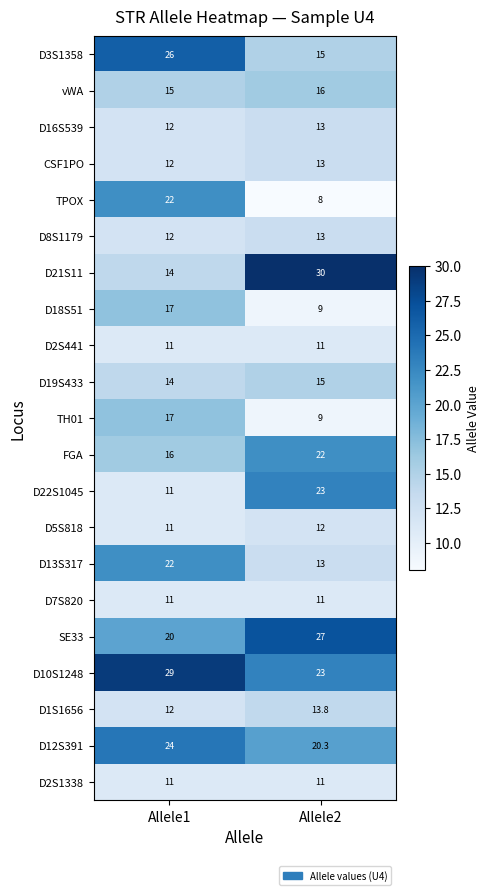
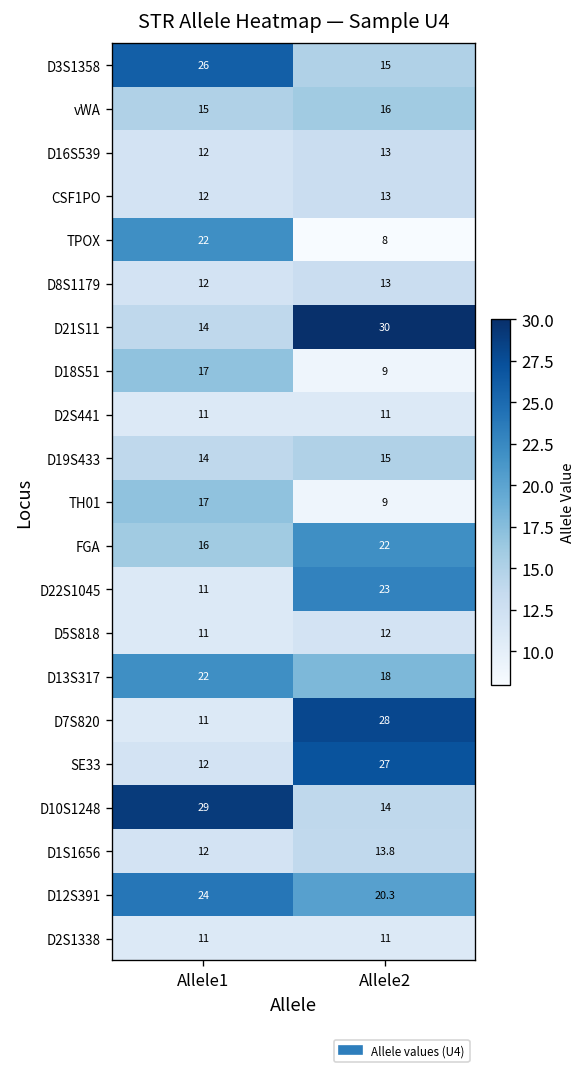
D13S317, Allele2: 13 -> 18
D7S820, Allele2: 11 -> 28
SE33, Allele1: 20 -> 12
D10S1248, Allele2: 23 -> 14
